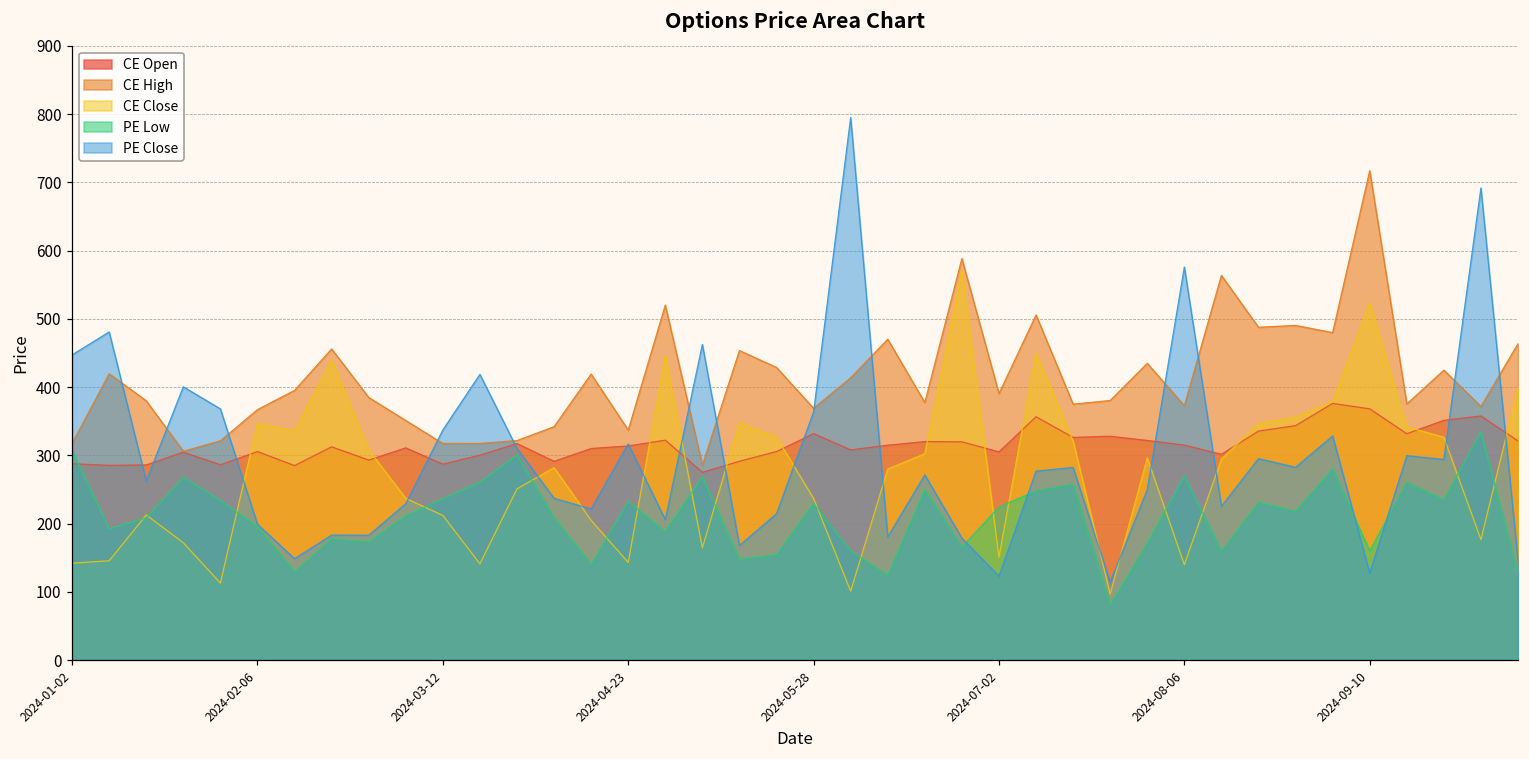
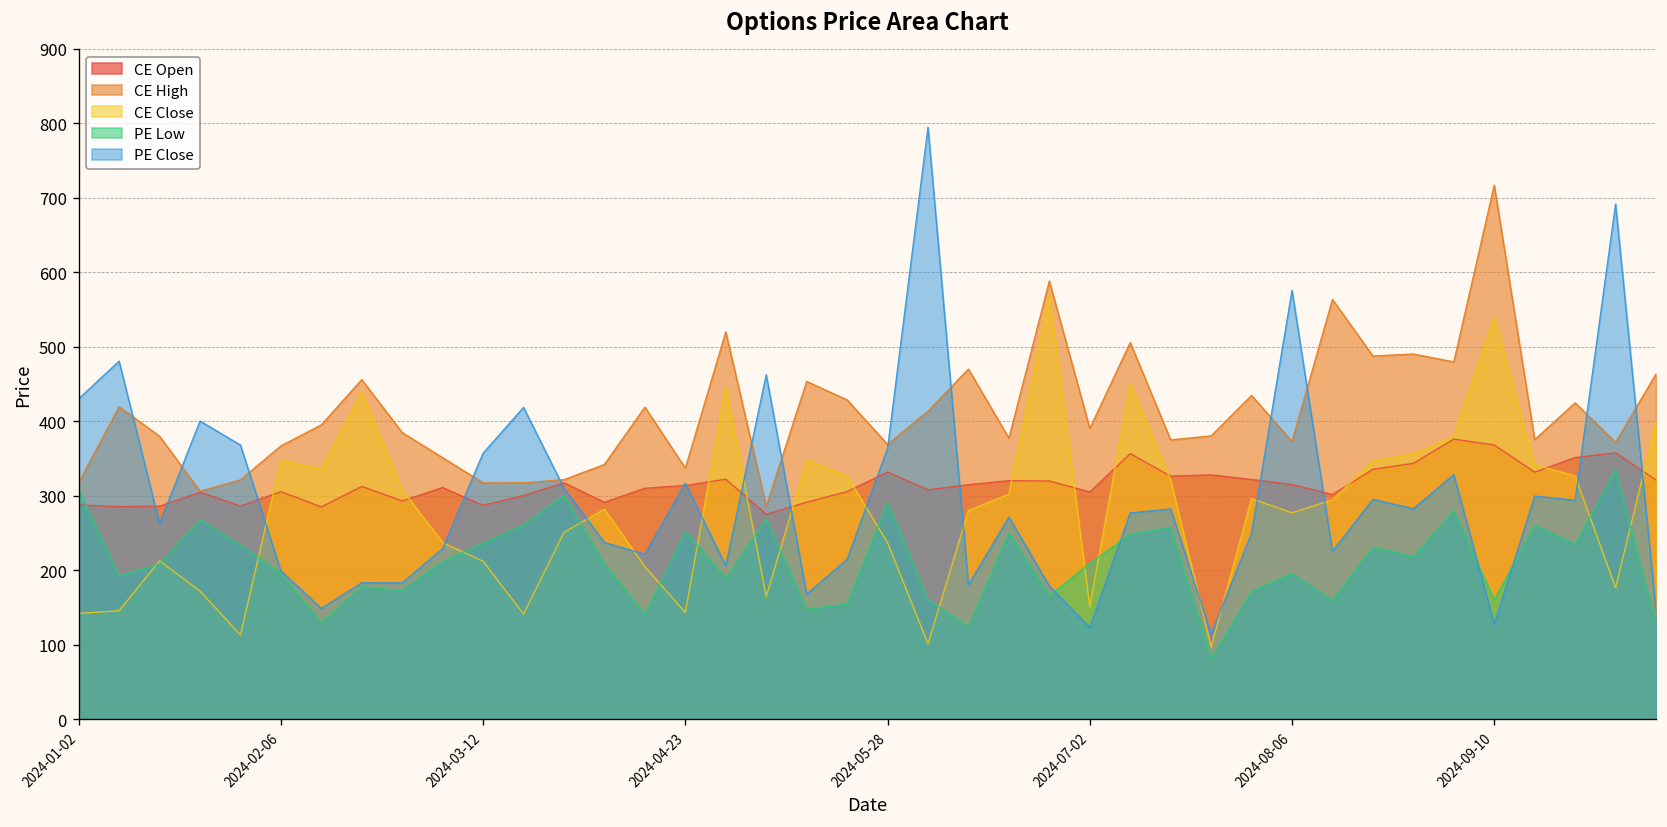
PE Close, 2024-01-02: 450 -> 430
PE Close, 2024-03-12: 340 -> 360
PE Low, 2024-04-23: 230 -> 250
PE Low, 2024-05-28: 230 -> 290
PE Low, 2024-07-02: 220 -> 210
CE Close, 2024-08-06: 140 -> 280
PE Low, 2024-08-06: 270 -> 200
CE Close, 2024-09-10: 520 -> 540
